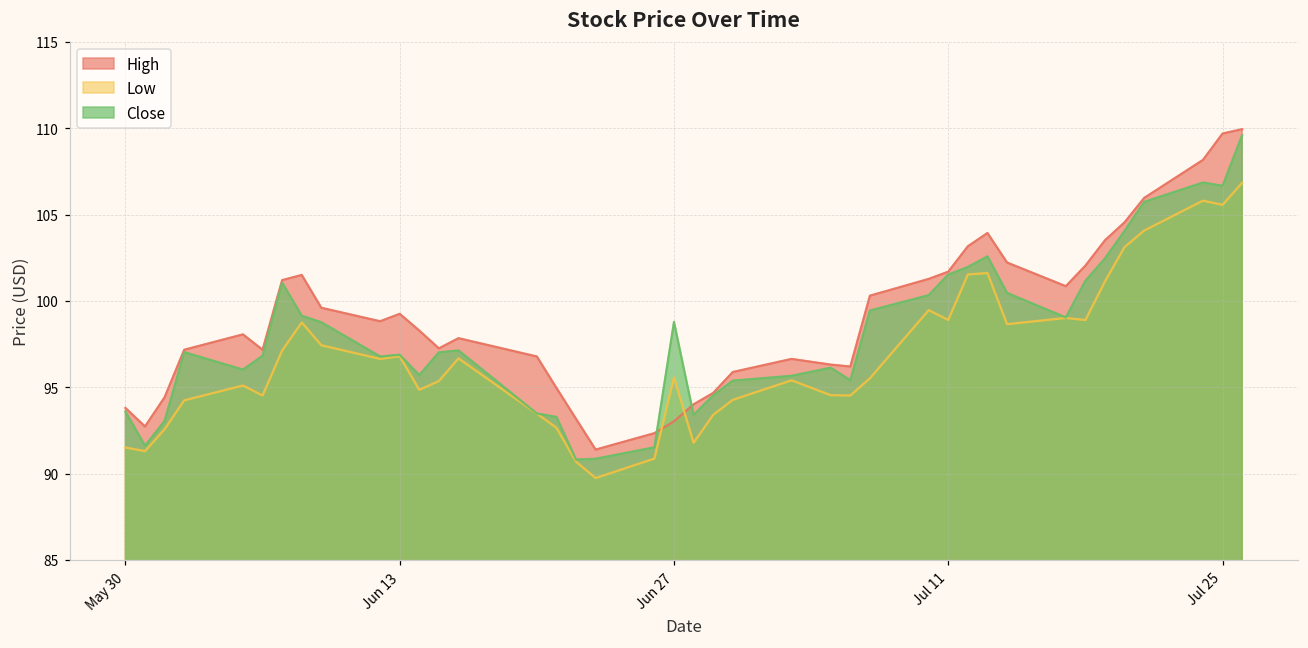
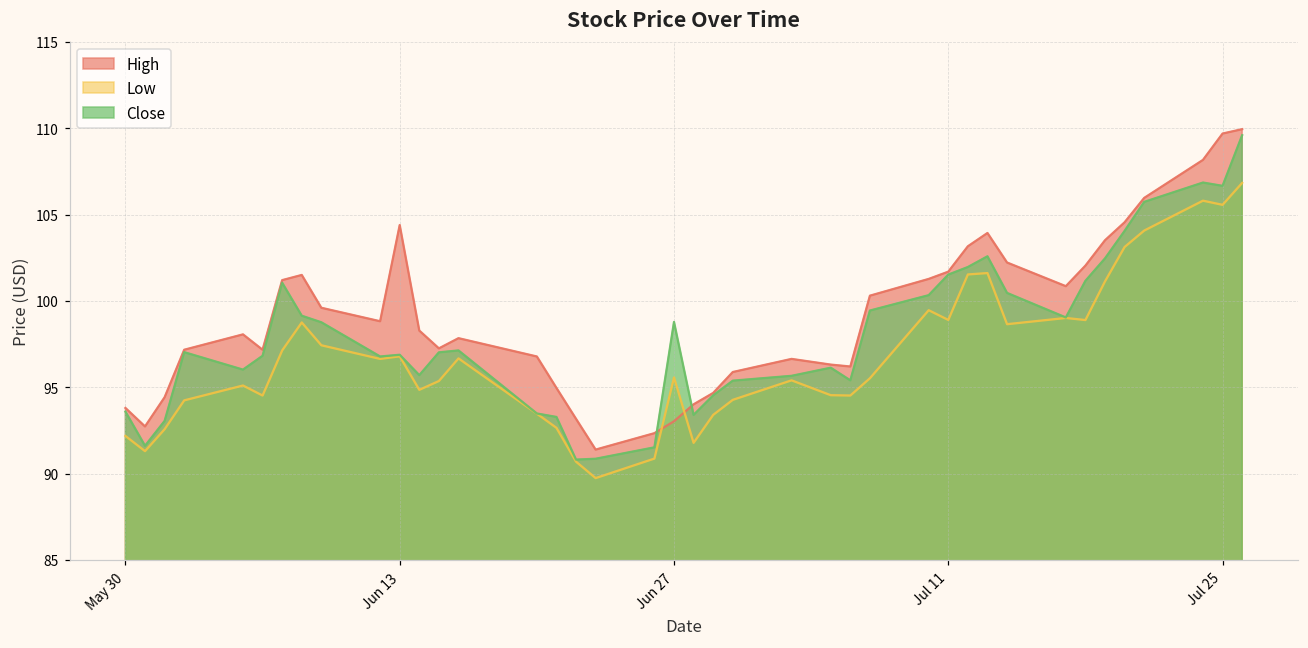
Low, May 30: 91.5 -> 92.2
High, Jun 13: 99.3 -> 104.4
